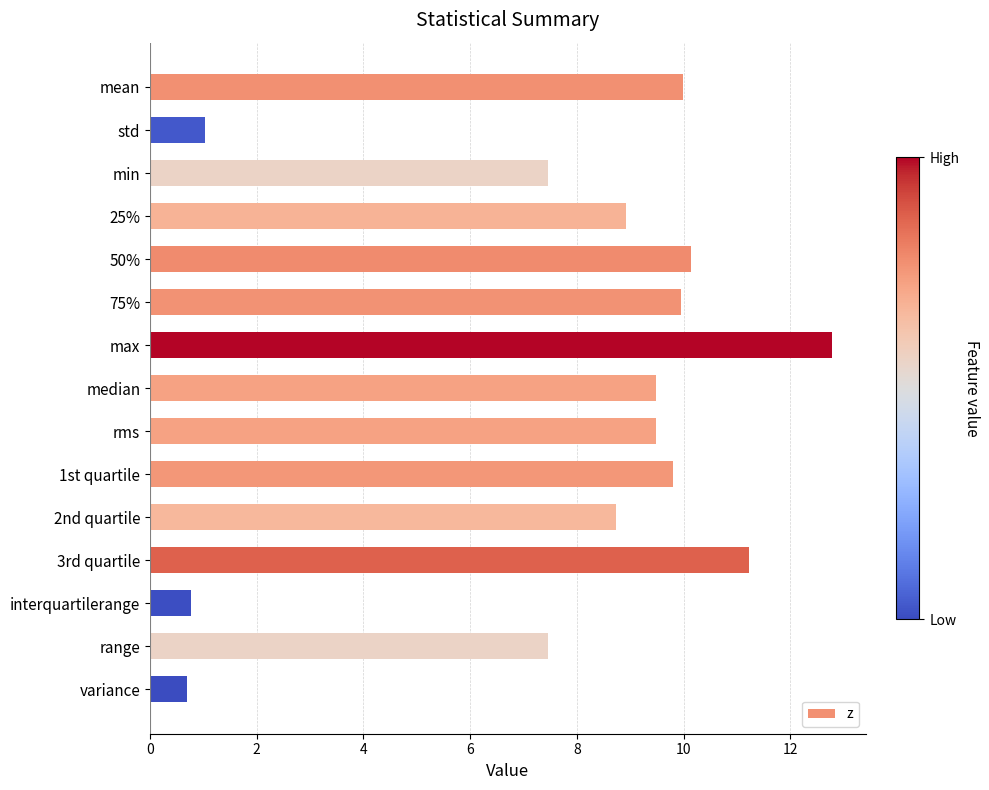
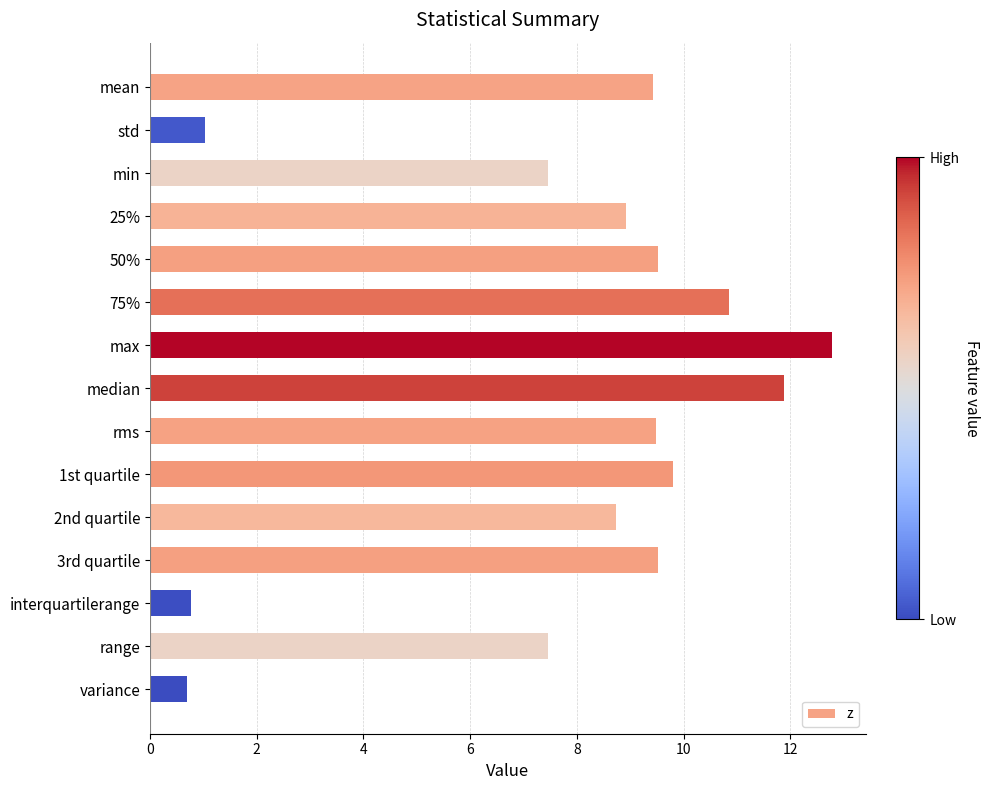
mean: 10.0 -> 9.4
50%: 10.1 -> 9.5
75%: 9.9 -> 10.9
median: 9.5 -> 11.9
3rd quartile: 11.2 -> 9.5
